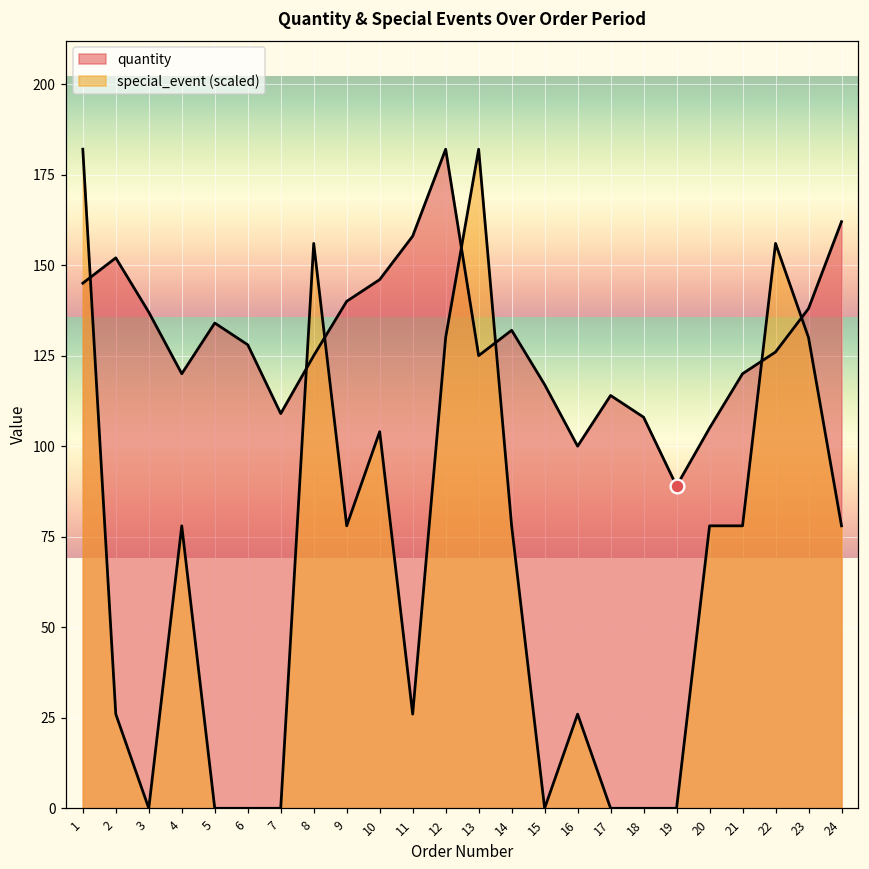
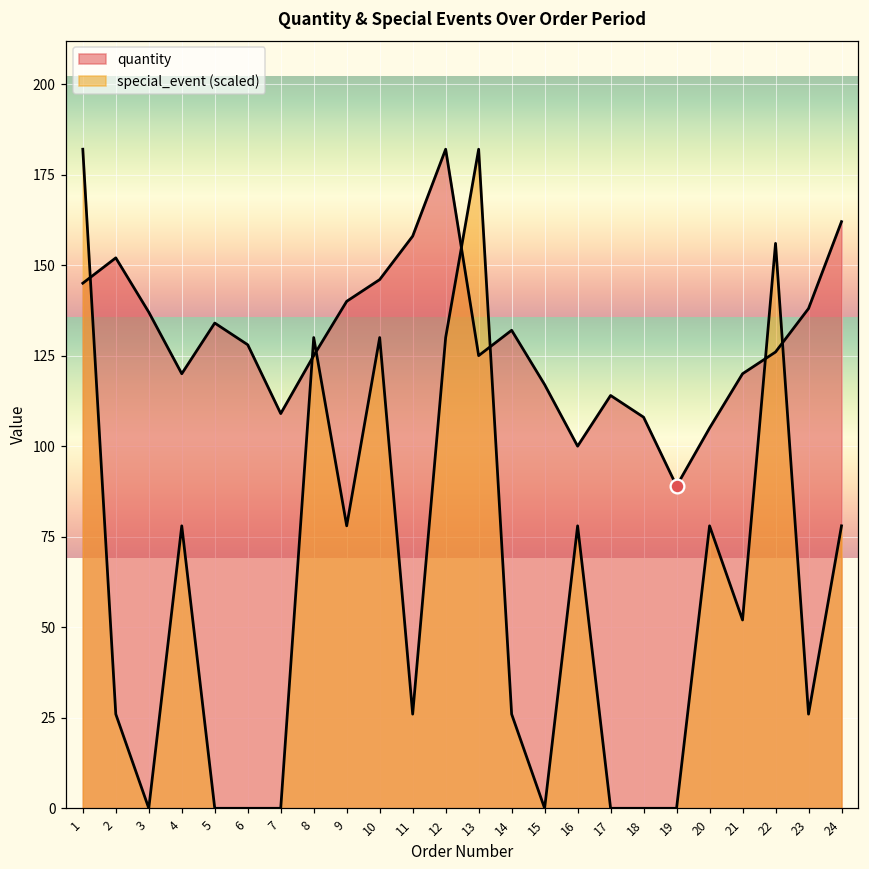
special_event (scaled), 8: 156 -> 130
special_event (scaled), 10: 104 -> 130
special_event (scaled), 14: 78 -> 26
special_event (scaled), 16: 26 -> 78
special_event (scaled), 21: 78 -> 52
special_event (scaled), 23: 130 -> 26
